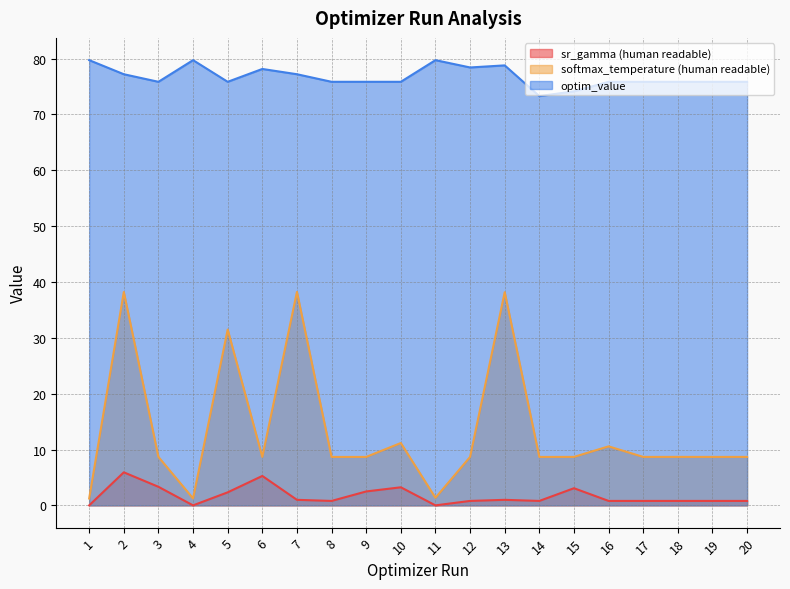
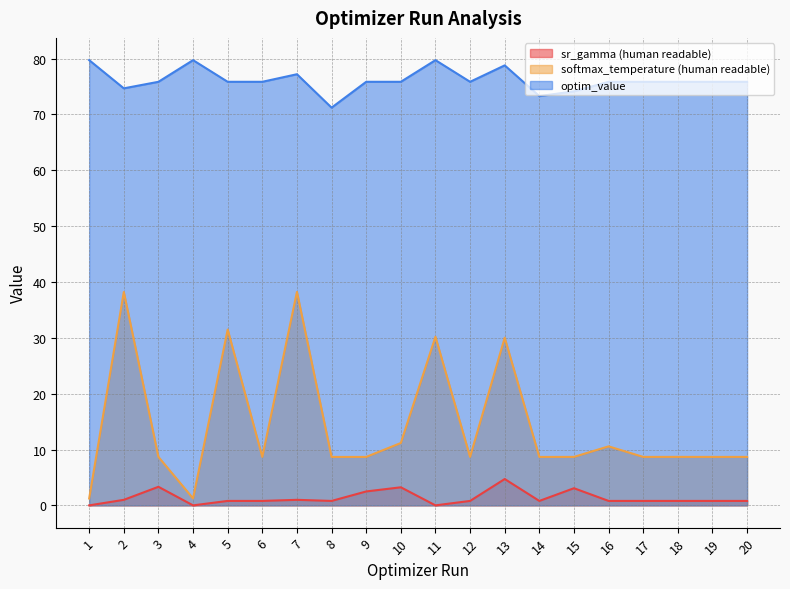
sr_gamma (human readable), 2: 6 -> 1
optim_value, 2: 77 -> 75
sr_gamma (human readable), 5: 2 -> 1
sr_gamma (human readable), 6: 5 -> 1
optim_value, 6: 78 -> 76
optim_value, 8: 76 -> 71
softmax_temperature (human readable), 11: 1 -> 30
optim_value, 12: 78 -> 76
sr_gamma (human readable), 13: 1 -> 5
softmax_temperature (human readable), 13: 38 -> 30
